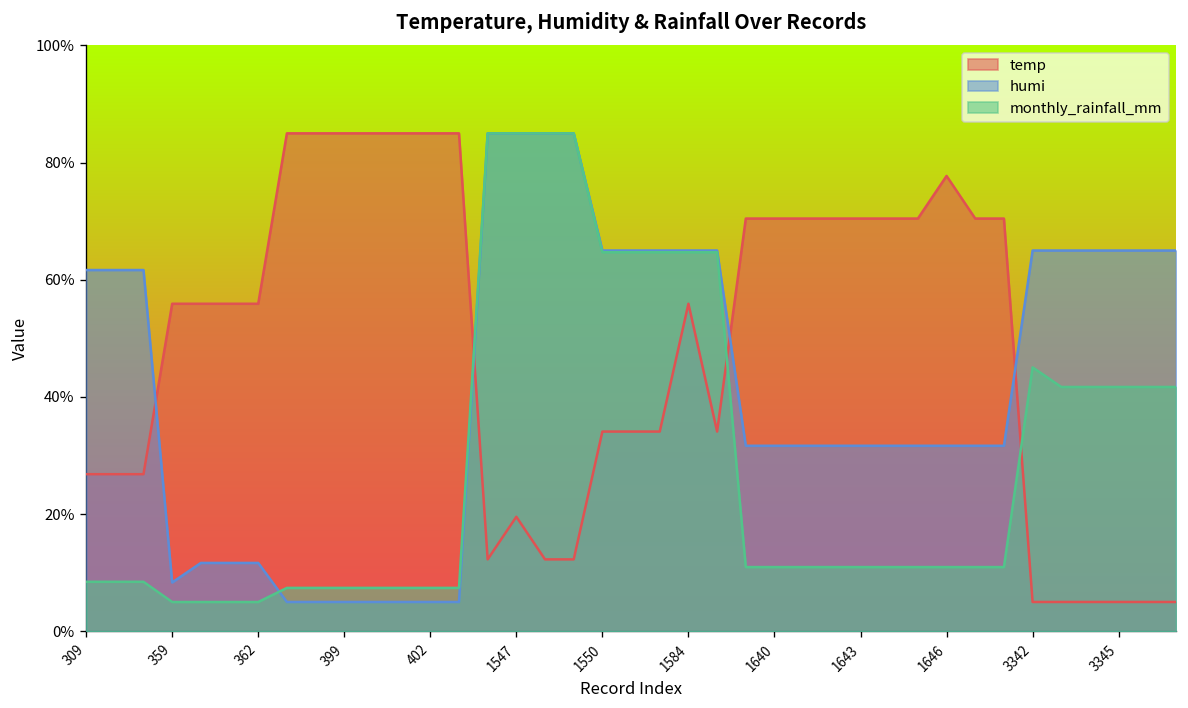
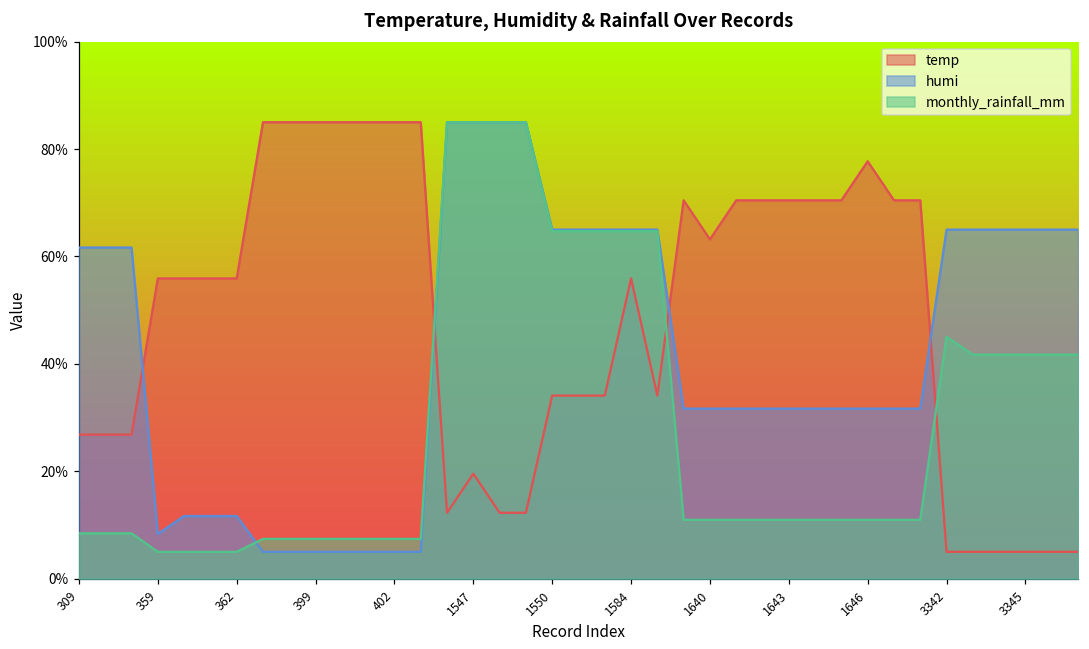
temp, 1640: 70% -> 63%
